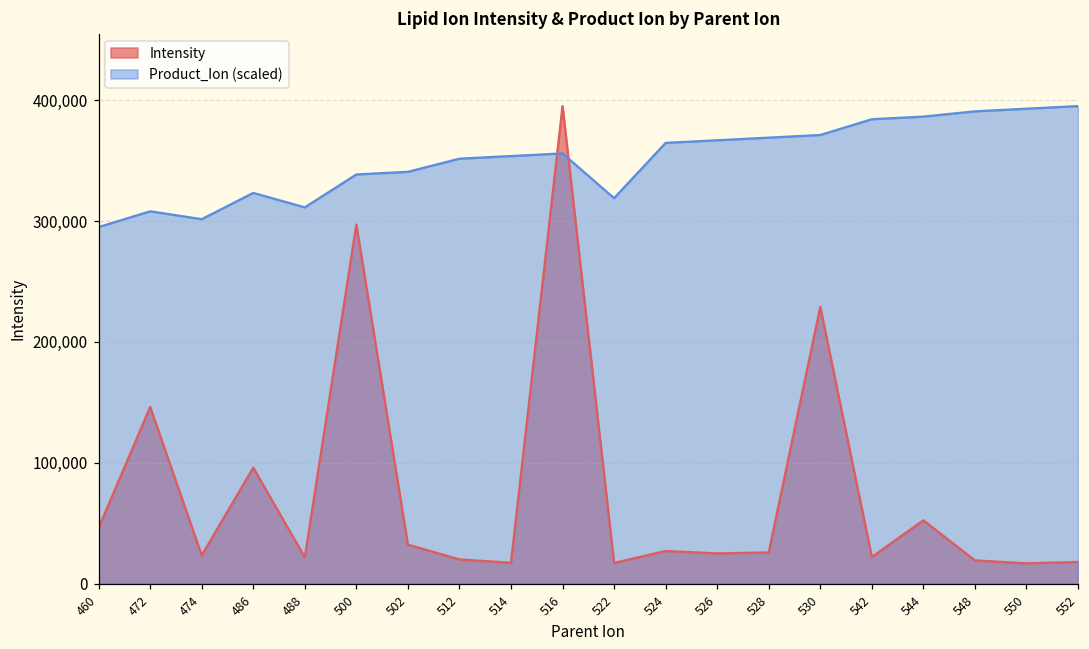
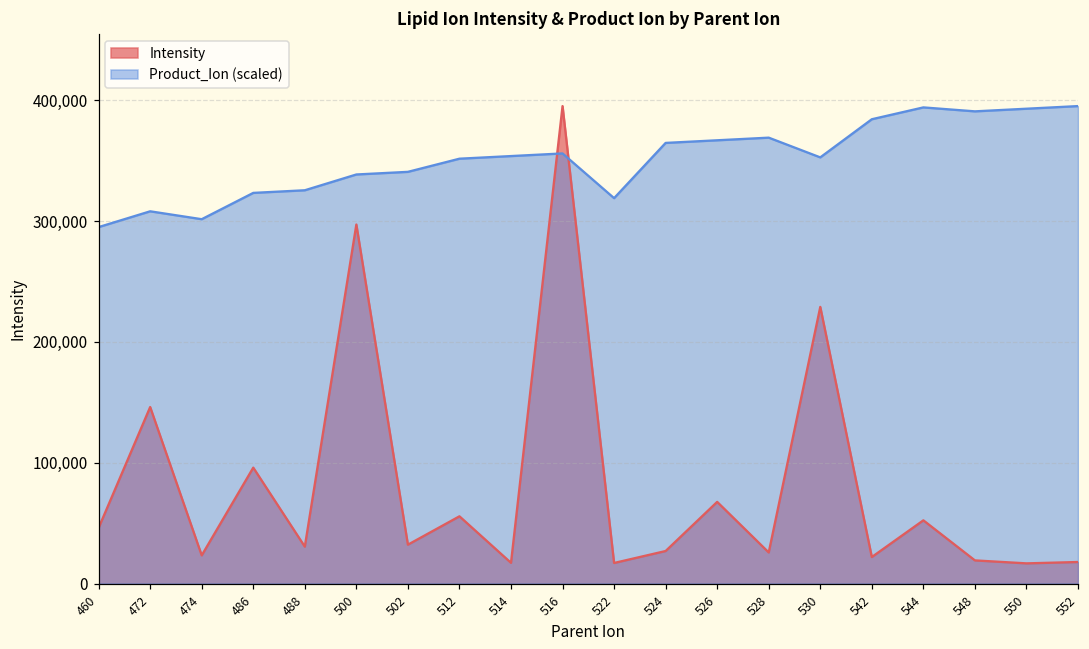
Intensity, 488: 22,000 -> 31,000
Product_Ion (scaled), 488: 311,000 -> 326,000
Intensity, 512: 20,000 -> 56,000
Intensity, 526: 25,000 -> 68,000
Product_Ion (scaled), 530: 371,000 -> 353,000
Product_Ion (scaled), 544: 386,000 -> 394,000
